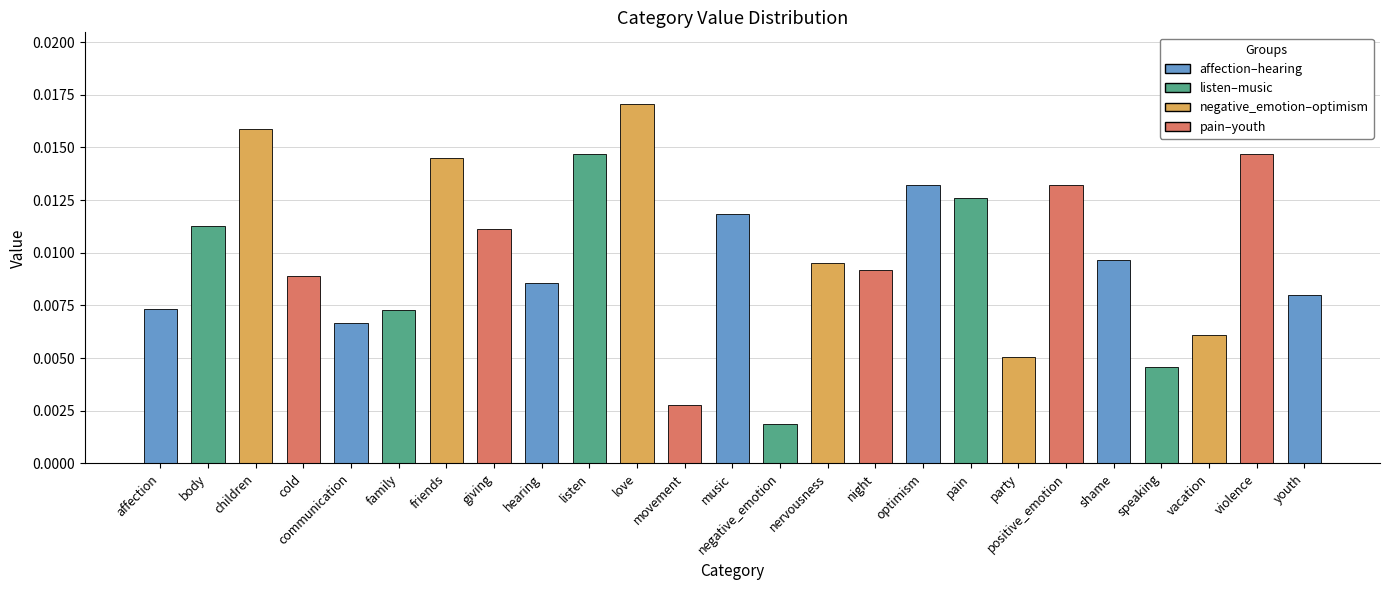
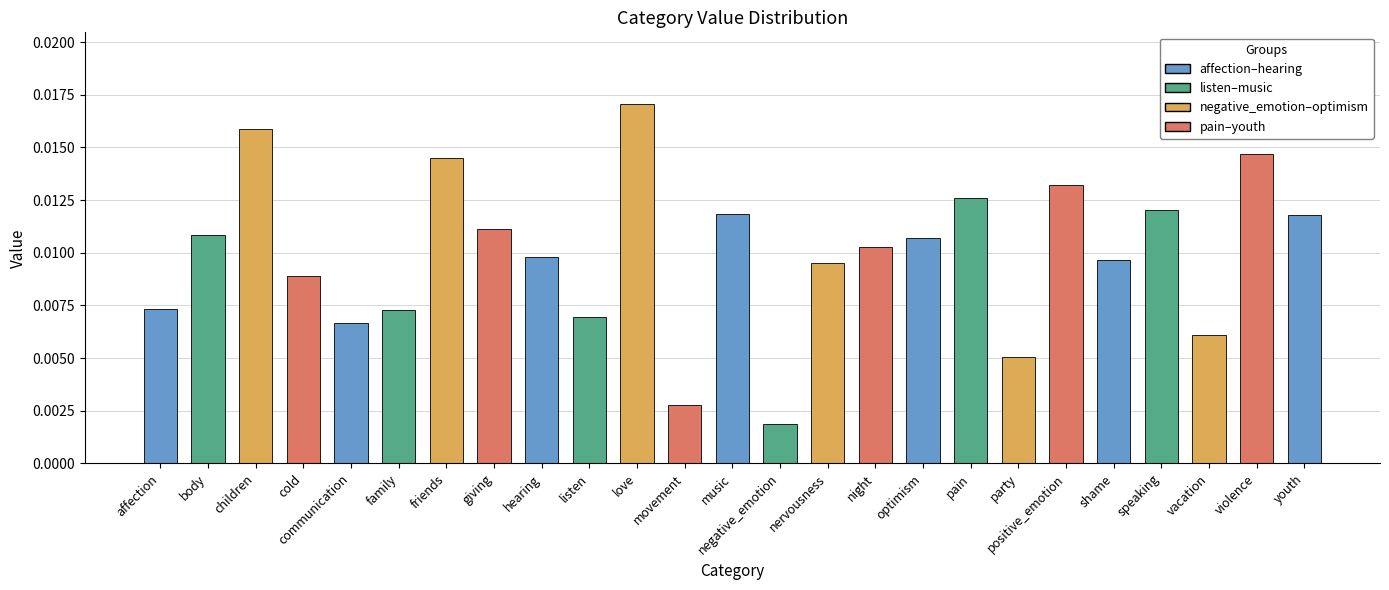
body: 0.0113 -> 0.0109
hearing: 0.0086 -> 0.0098
listen: 0.0147 -> 0.0069
night: 0.0092 -> 0.0102
optimism: 0.0132 -> 0.0107
speaking: 0.0046 -> 0.0120
youth: 0.0080 -> 0.0118
